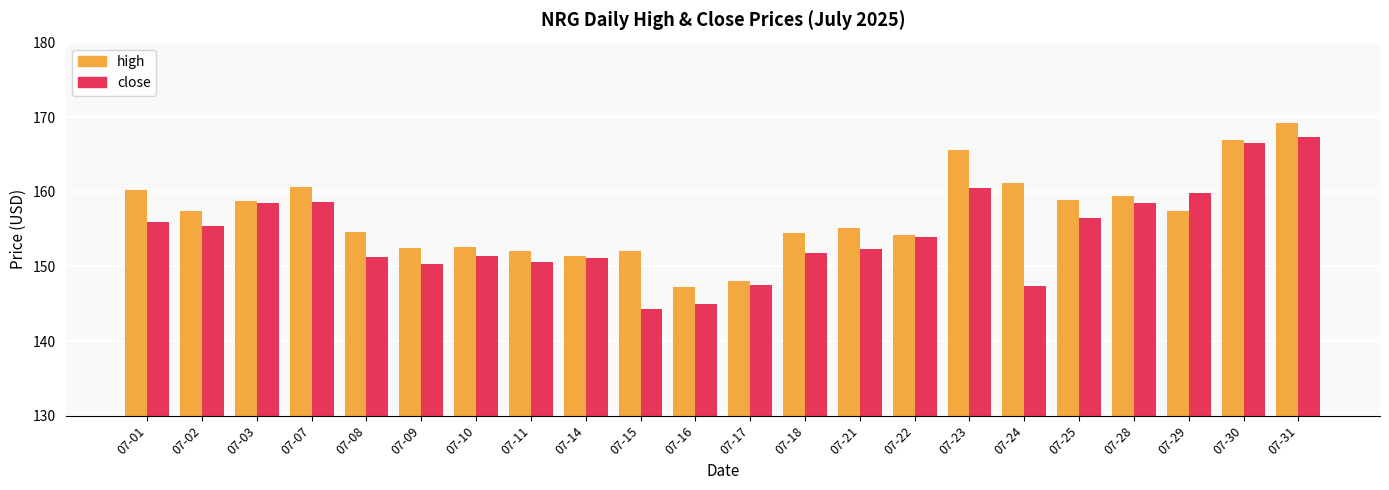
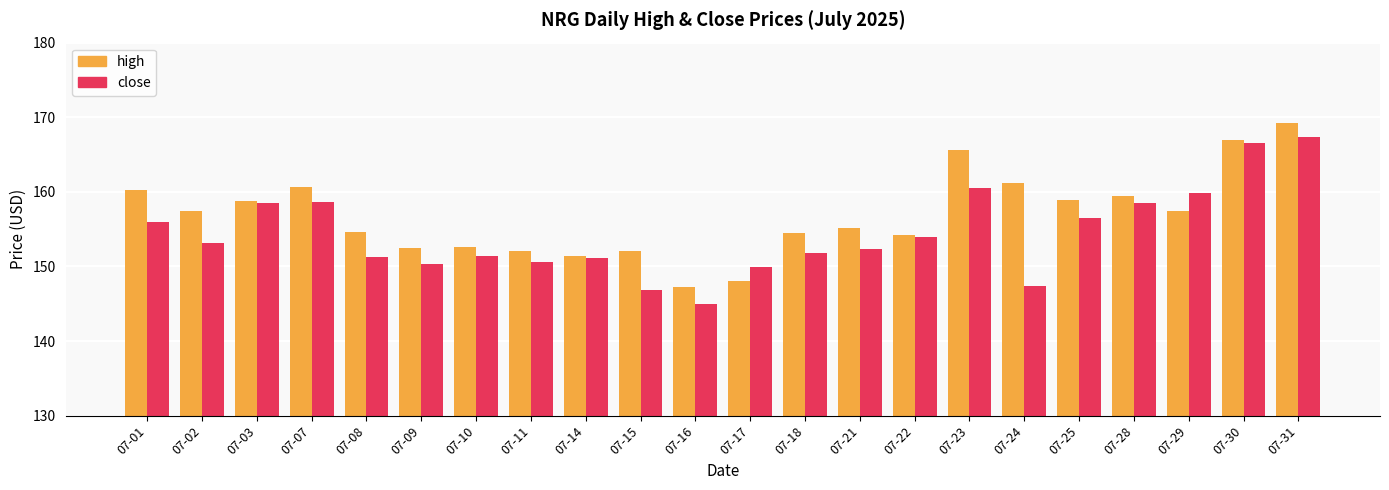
close, 07-02: 155 -> 153
close, 07-15: 144 -> 147
close, 07-17: 147 -> 150
